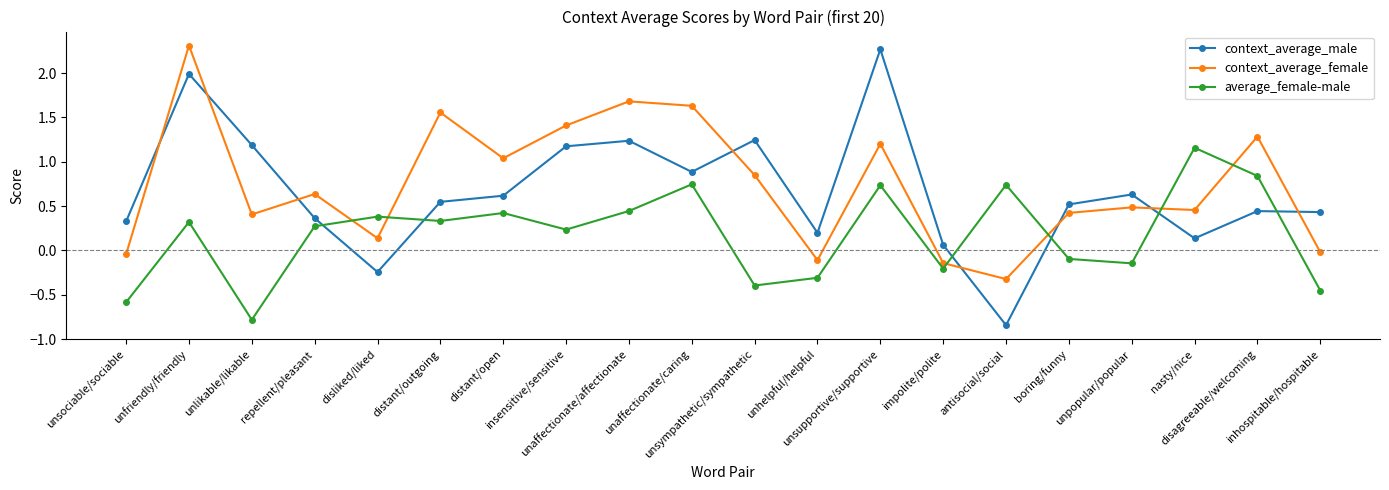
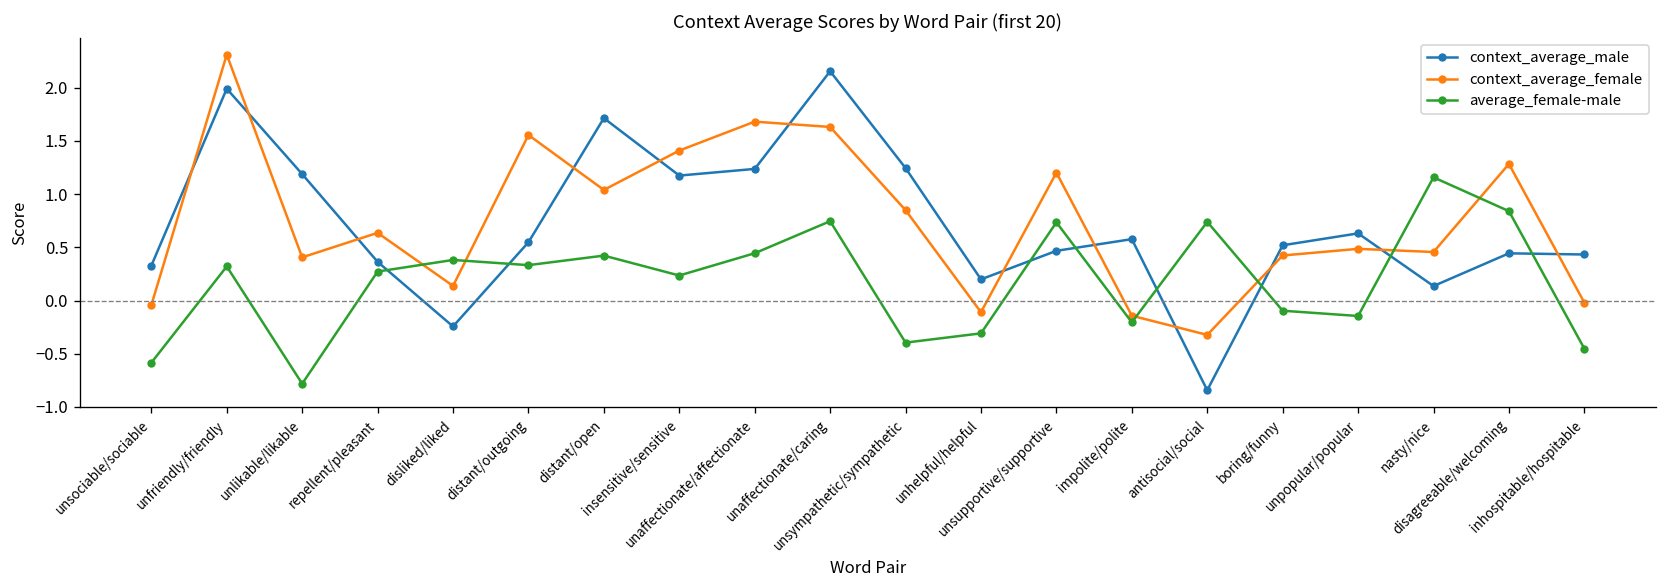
context_average_male, distant/open: 0.6 -> 1.7
context_average_male, unaffectionate/caring: 0.9 -> 2.2
context_average_male, unsupportive/supportive: 2.3 -> 0.5
context_average_male, impolite/polite: 0.1 -> 0.6
